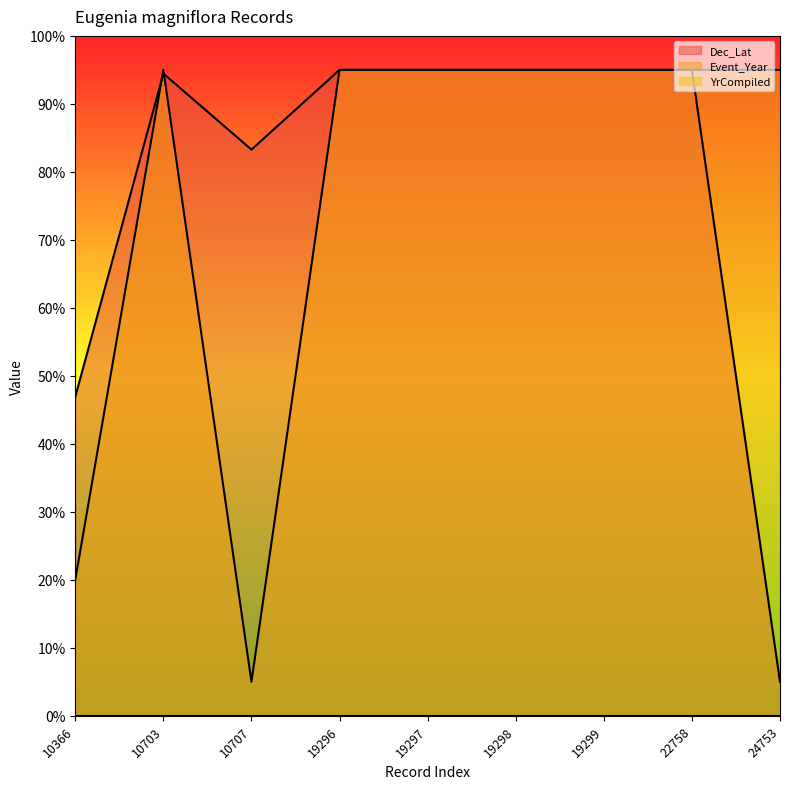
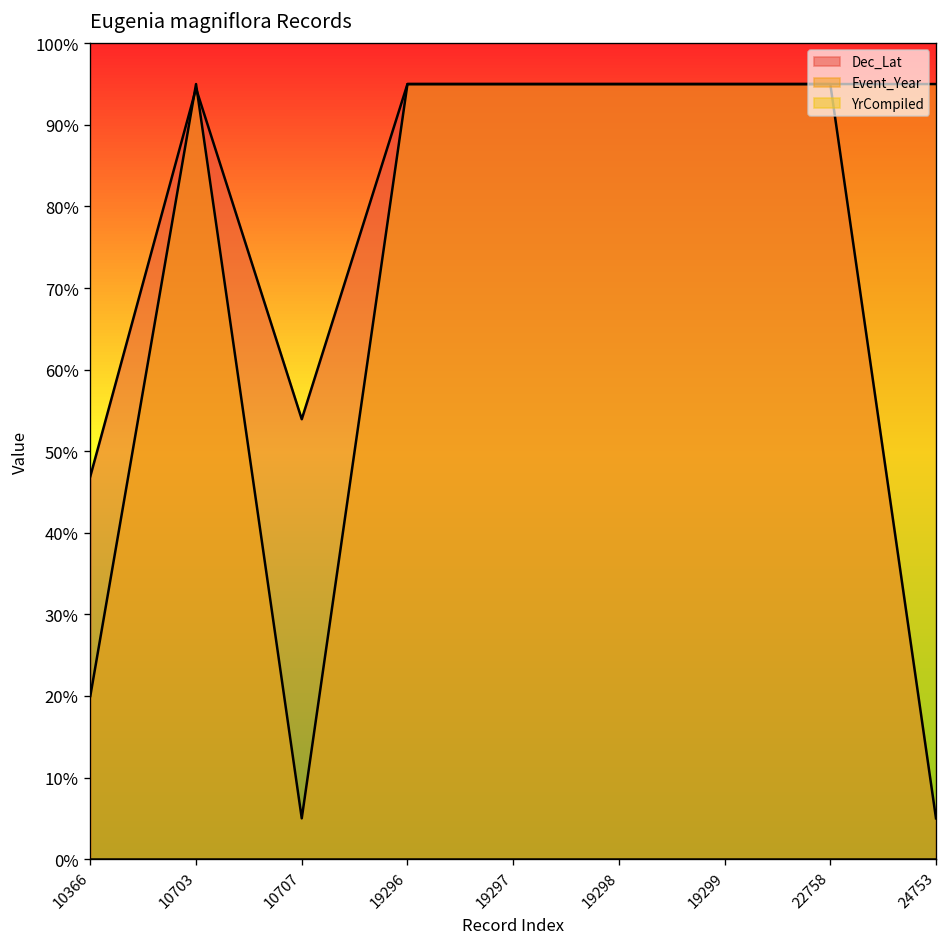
Dec_Lat, 10707: 83% -> 54%
